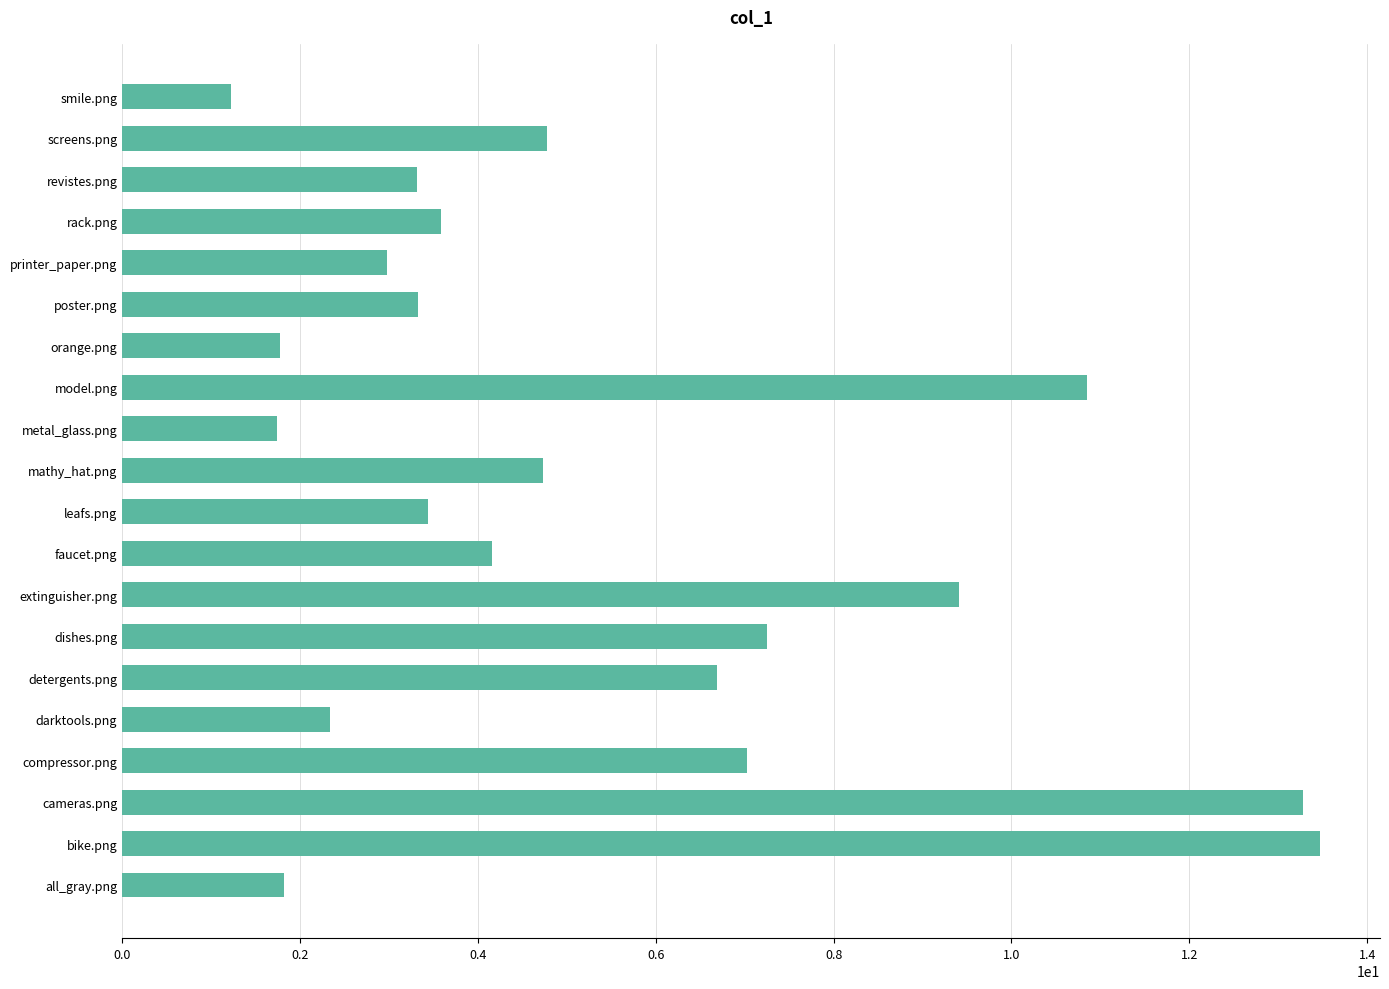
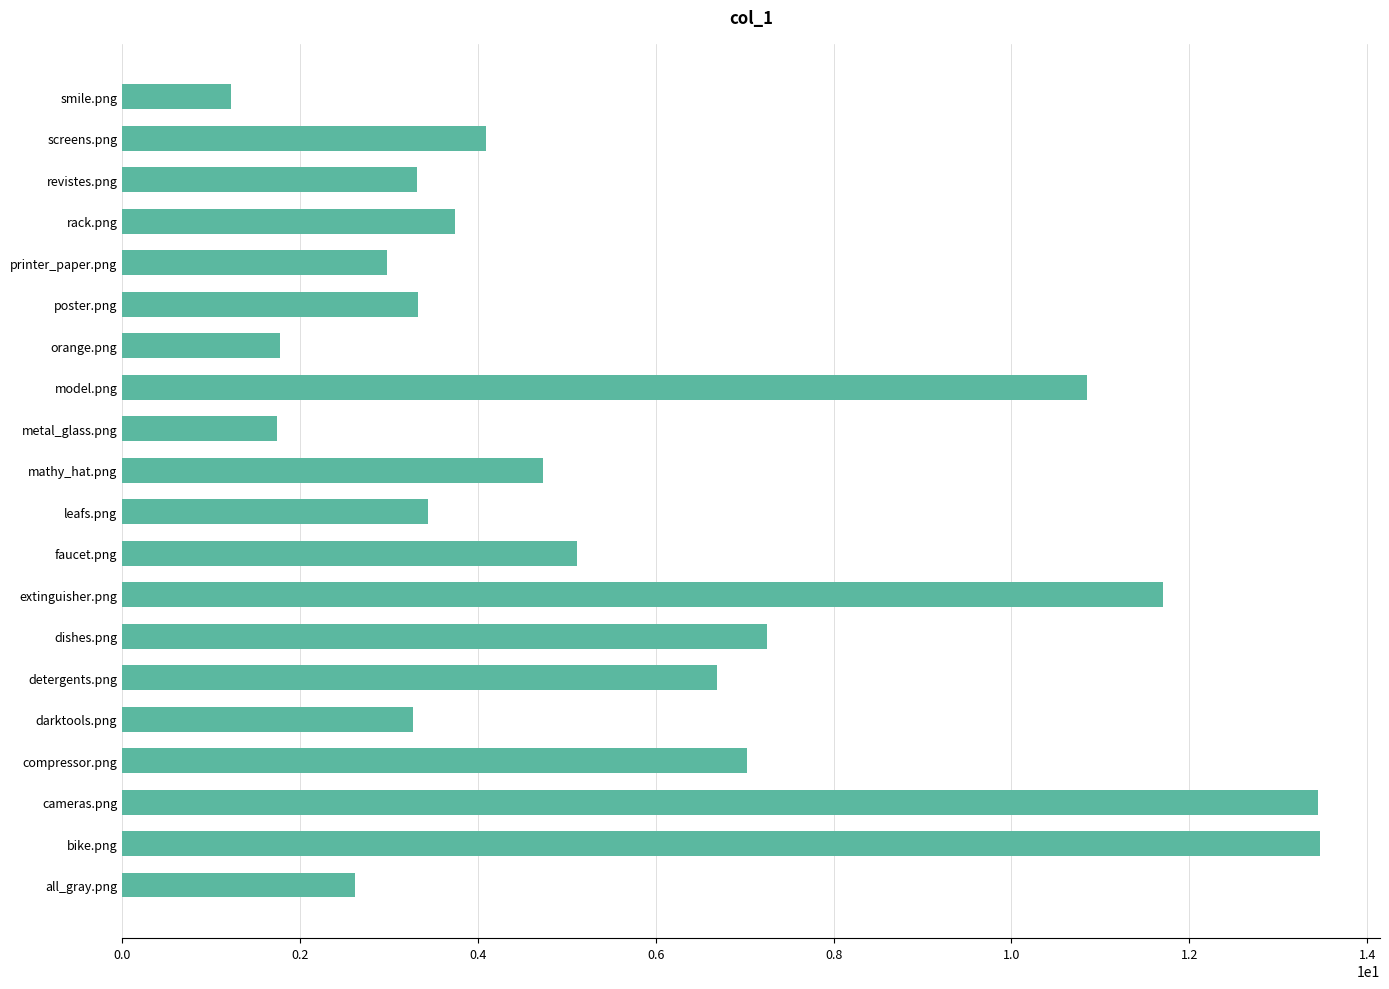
screens.png: 4.8 -> 4.1
rack.png: 3.6 -> 3.7
faucet.png: 4.2 -> 5.1
extinguisher.png: 9.4 -> 11.7
darktools.png: 2.3 -> 3.3
cameras.png: 13.3 -> 13.4
all_gray.png: 1.8 -> 2.6
